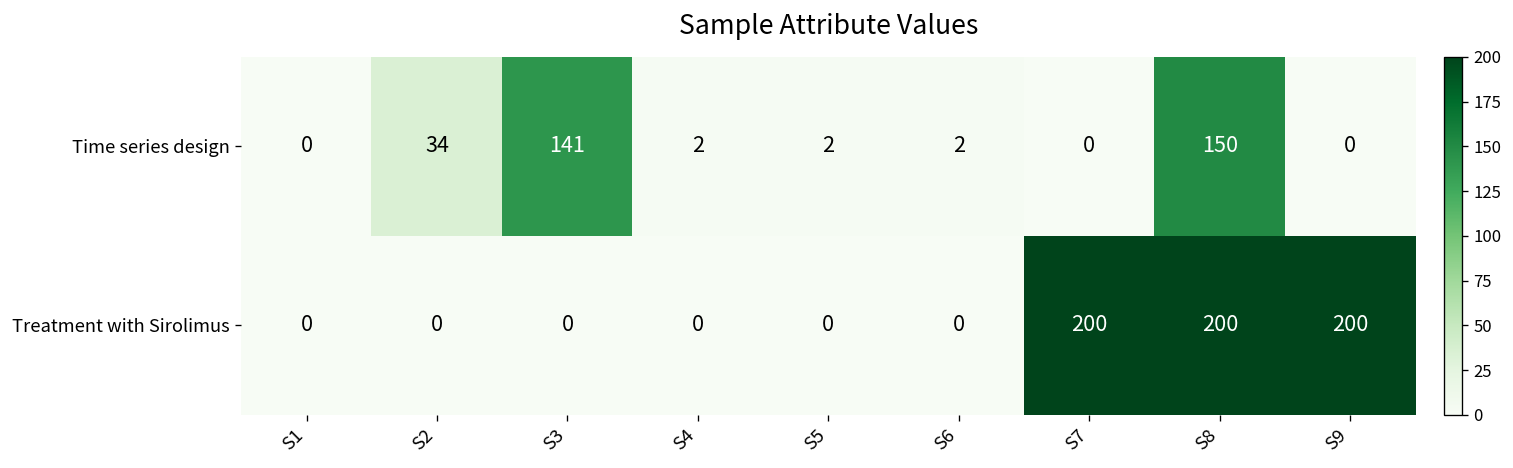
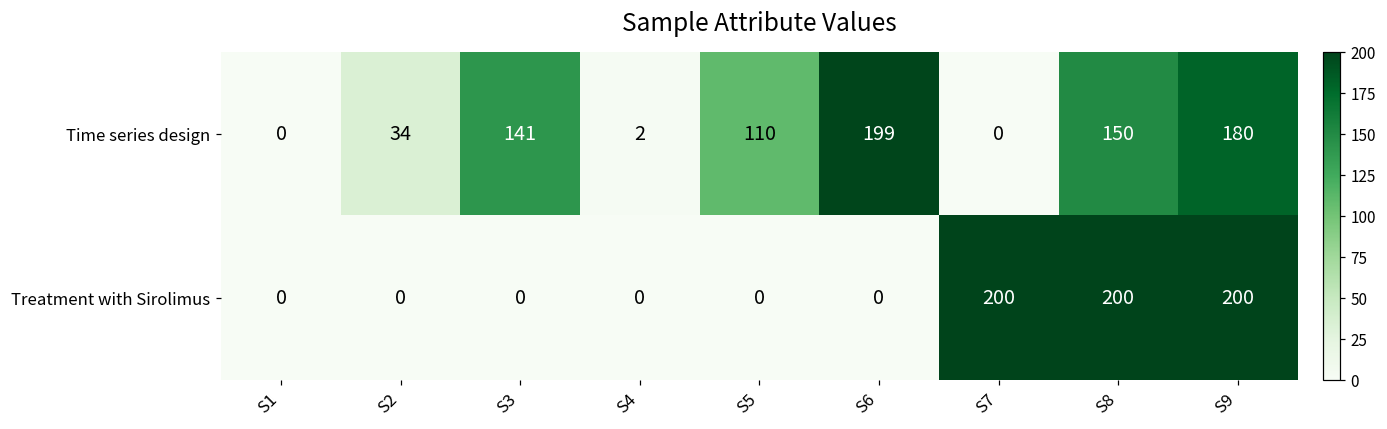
Time series design, S5: 2 -> 110
Time series design, S6: 2 -> 199
Time series design, S9: 0 -> 180
